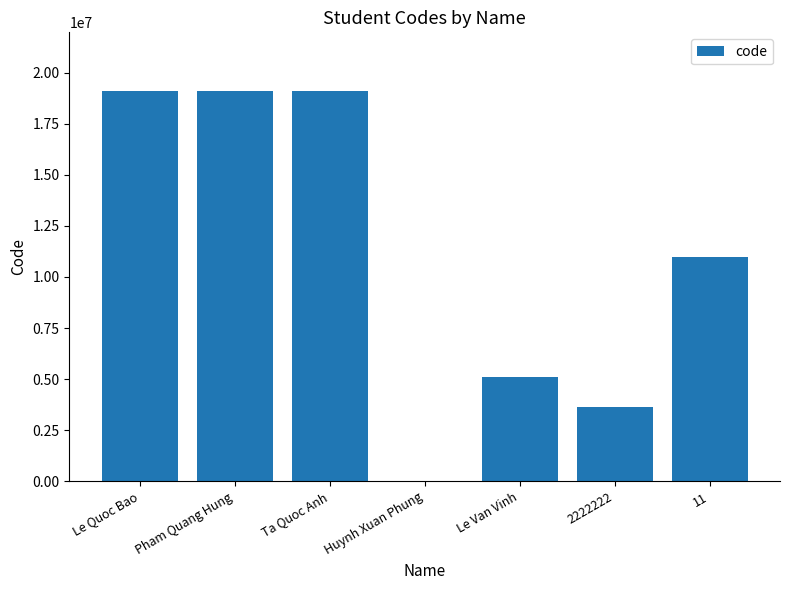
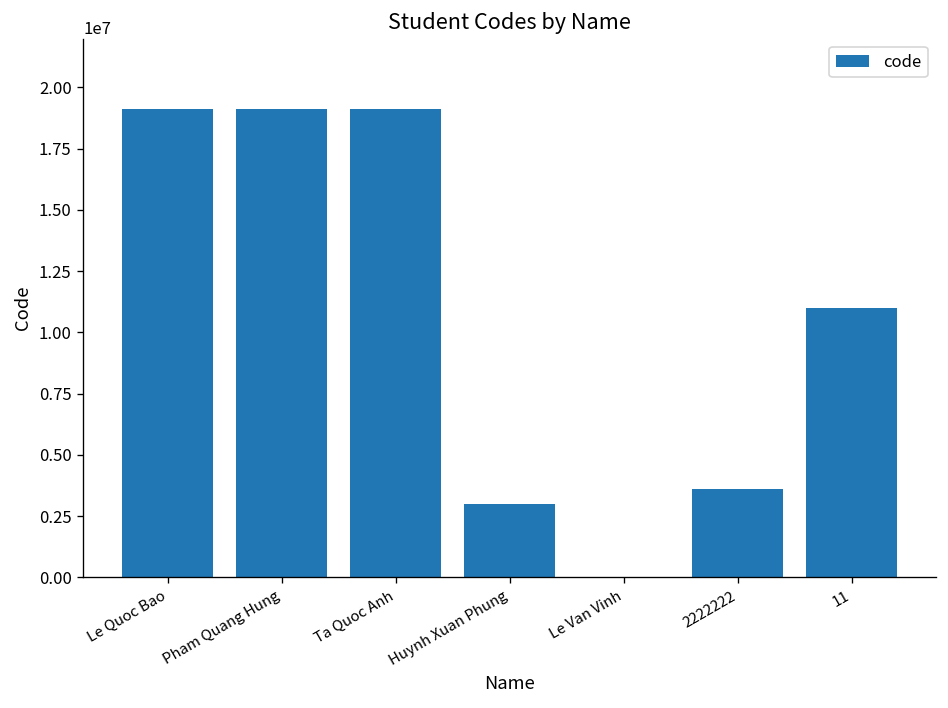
Huynh Xuan Phung: 0 -> 3000000
Le Van Vinh: 5100000 -> 0
